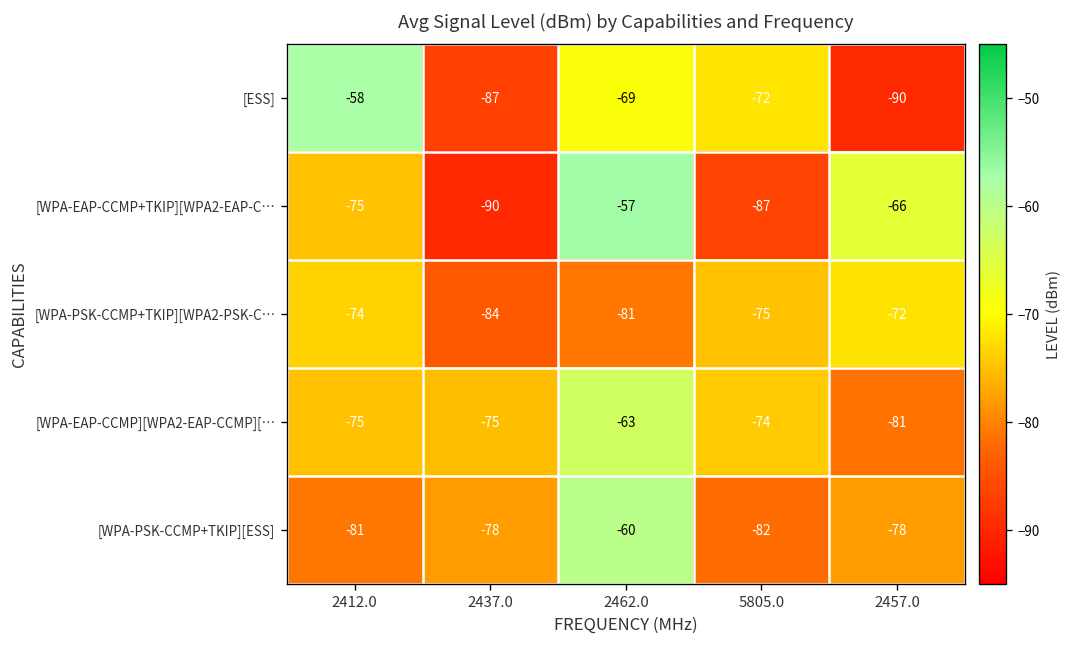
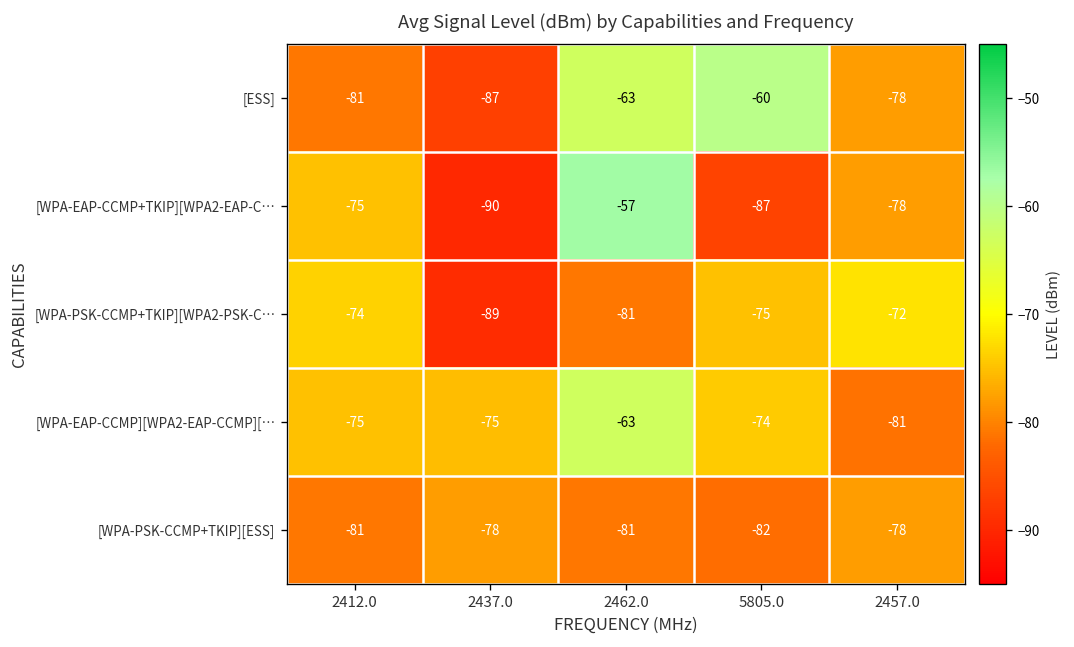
[ESS], 2412.0: -58 -> -81
[ESS], 2462.0: -69 -> -63
[ESS], 5805.0: -72 -> -60
[ESS], 2457.0: -90 -> -78
[WPA-EAP-CCMP+TKIP][WPA2-EAP-C…, 2457.0: -66 -> -78
[WPA-PSK-CCMP+TKIP][WPA2-PSK-C…, 2437.0: -84 -> -89
[WPA-PSK-CCMP+TKIP][ESS], 2462.0: -60 -> -81
